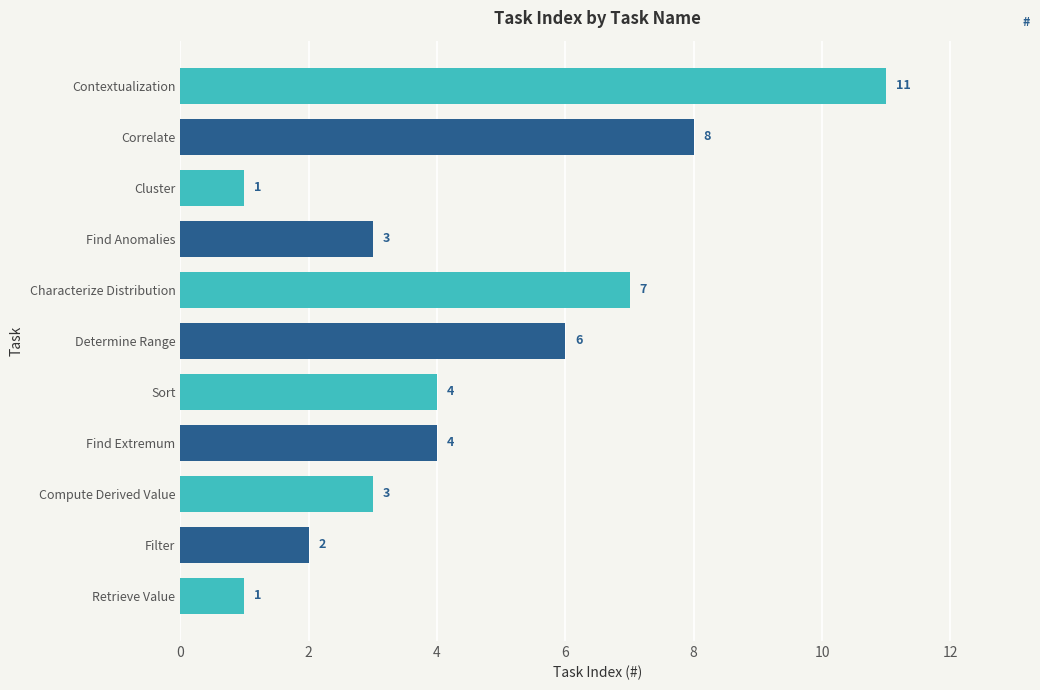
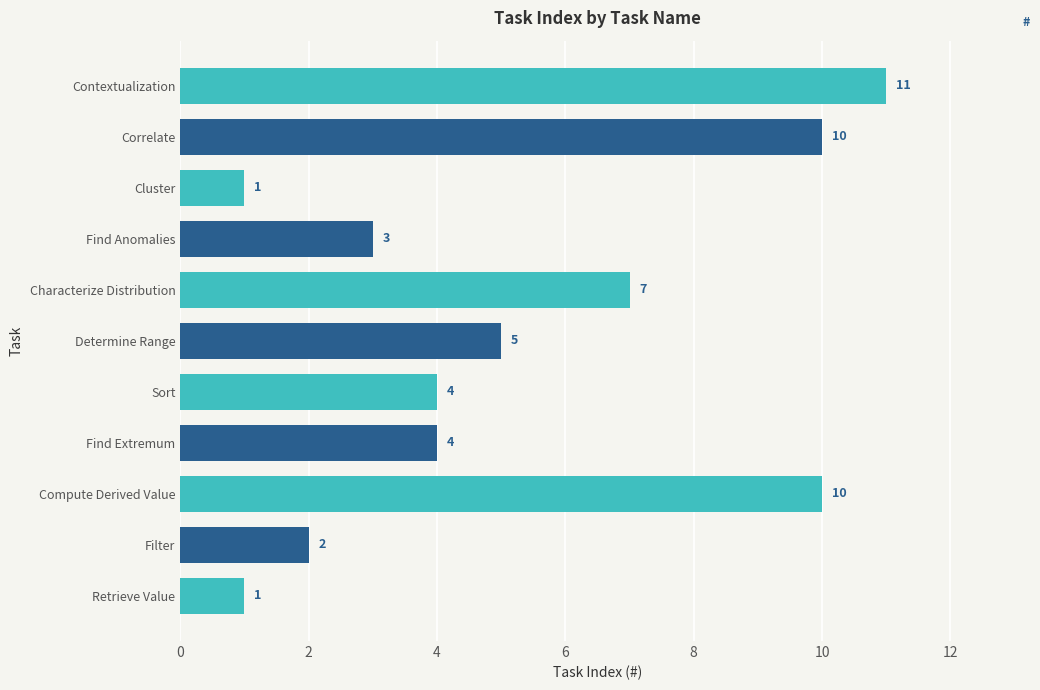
Correlate: 8 -> 10
Determine Range: 6 -> 5
Compute Derived Value: 3 -> 10
